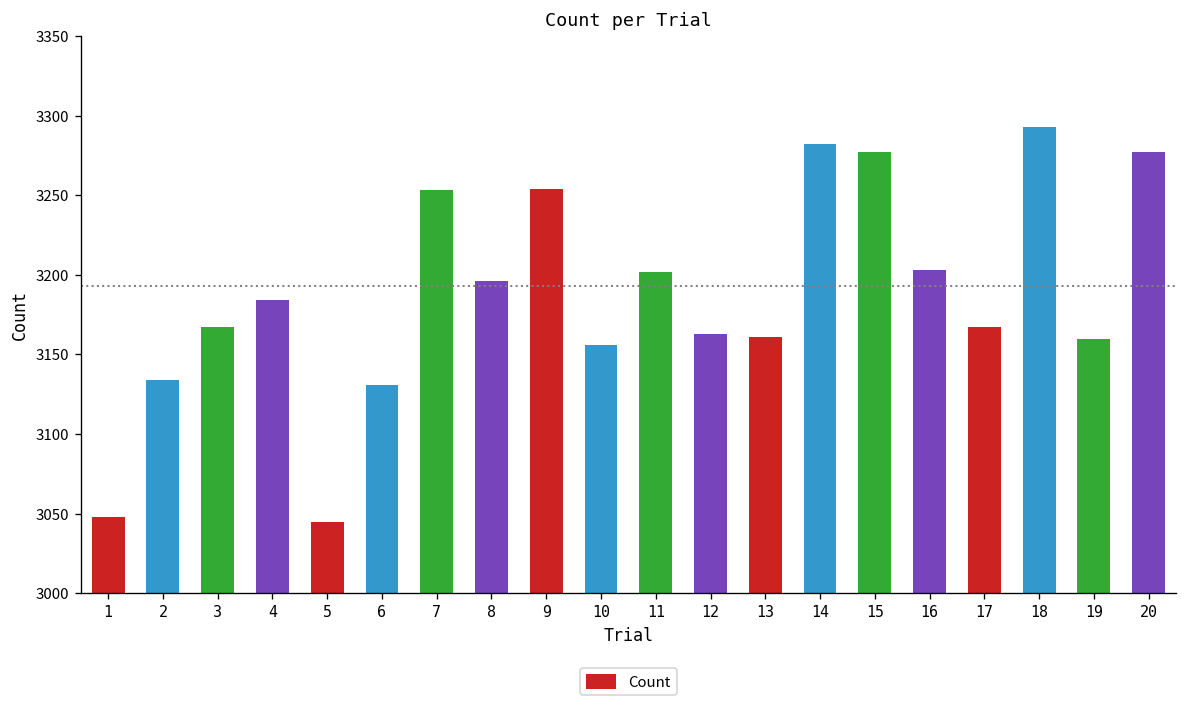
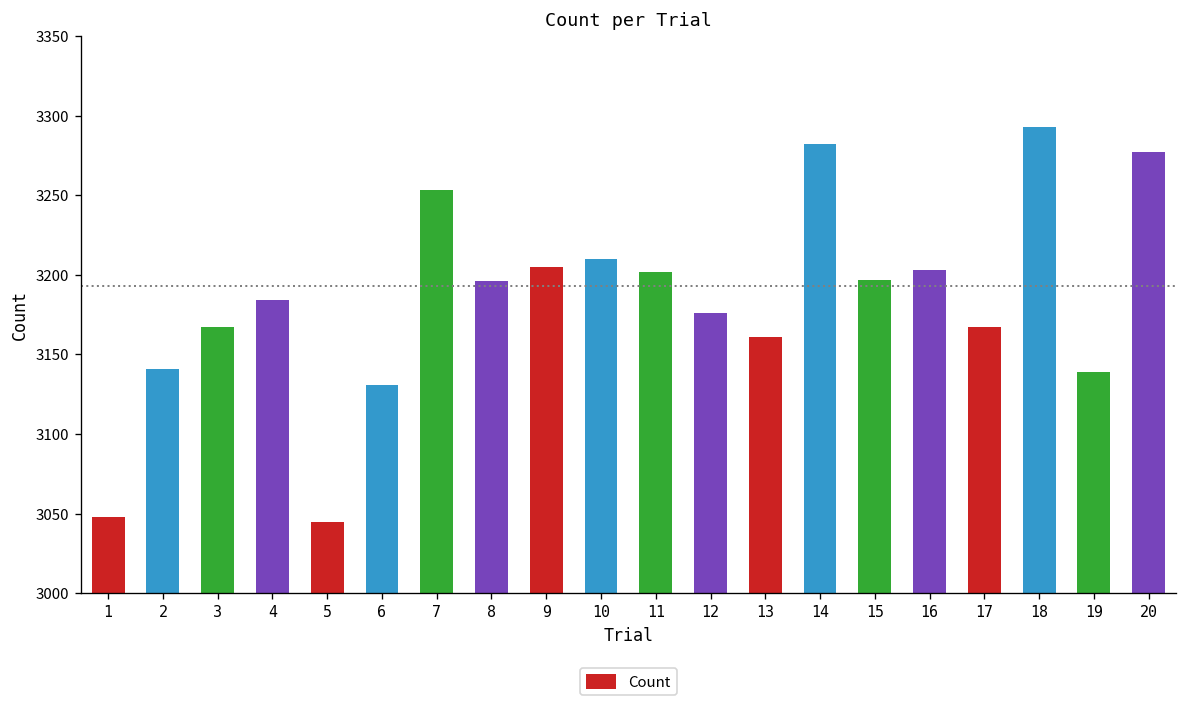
2: 3134 -> 3141
9: 3254 -> 3205
10: 3156 -> 3210
12: 3163 -> 3176
15: 3277 -> 3197
19: 3160 -> 3139
